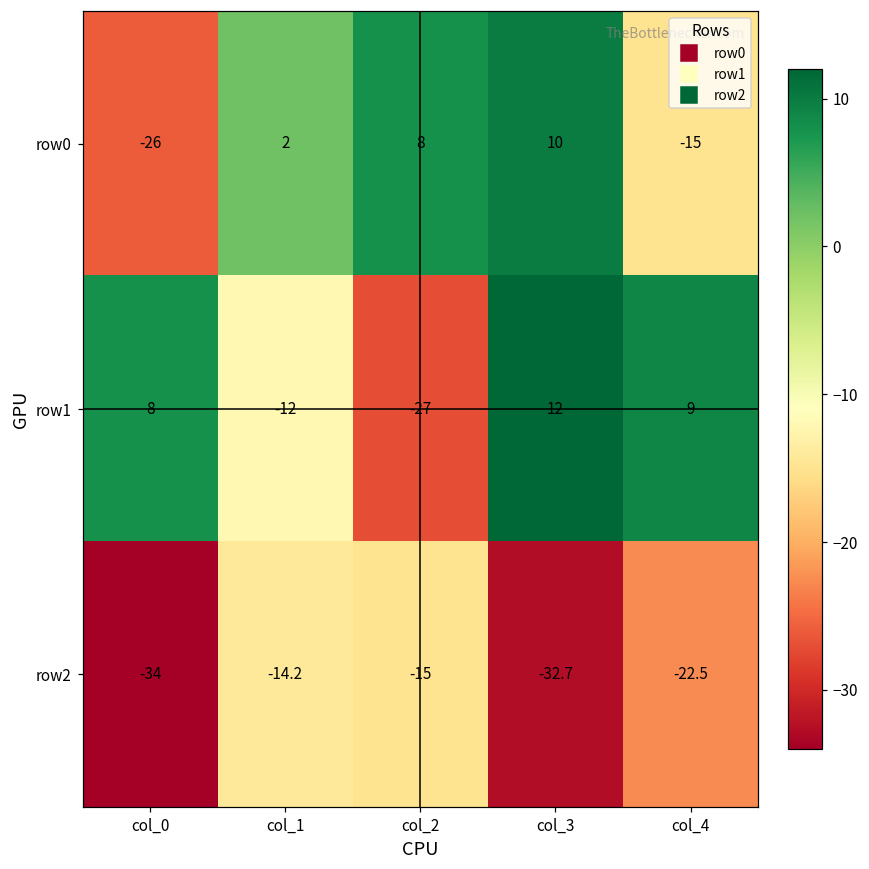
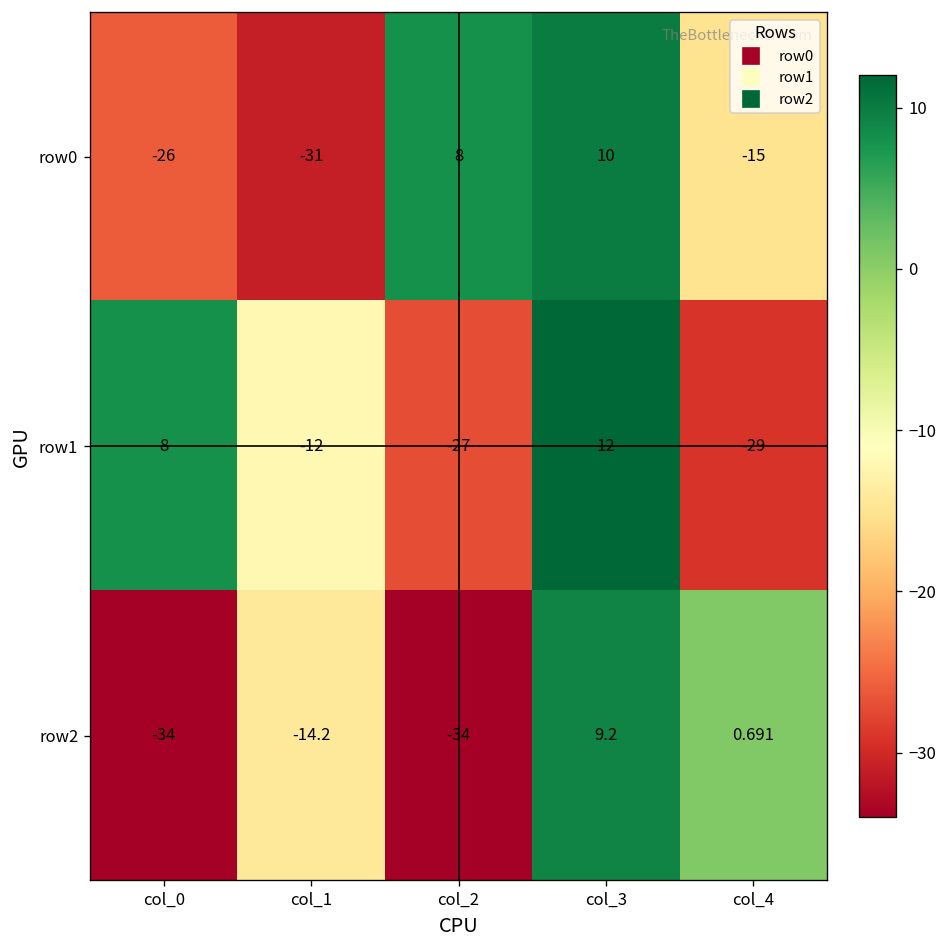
row0, col_1: 2 -> -31
row1, col_4: 9 -> -29
row2, col_2: -15 -> -34
row2, col_3: -32.7 -> 9.2
row2, col_4: -22.5 -> 0.691
